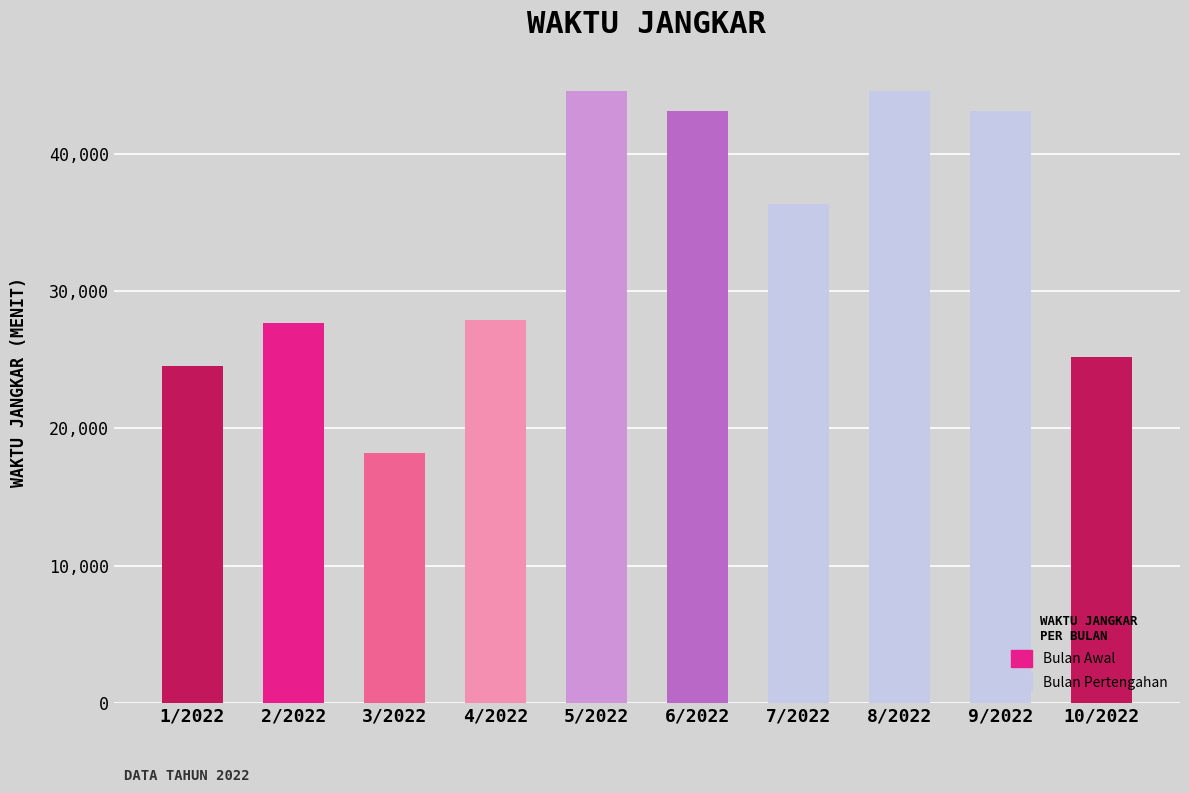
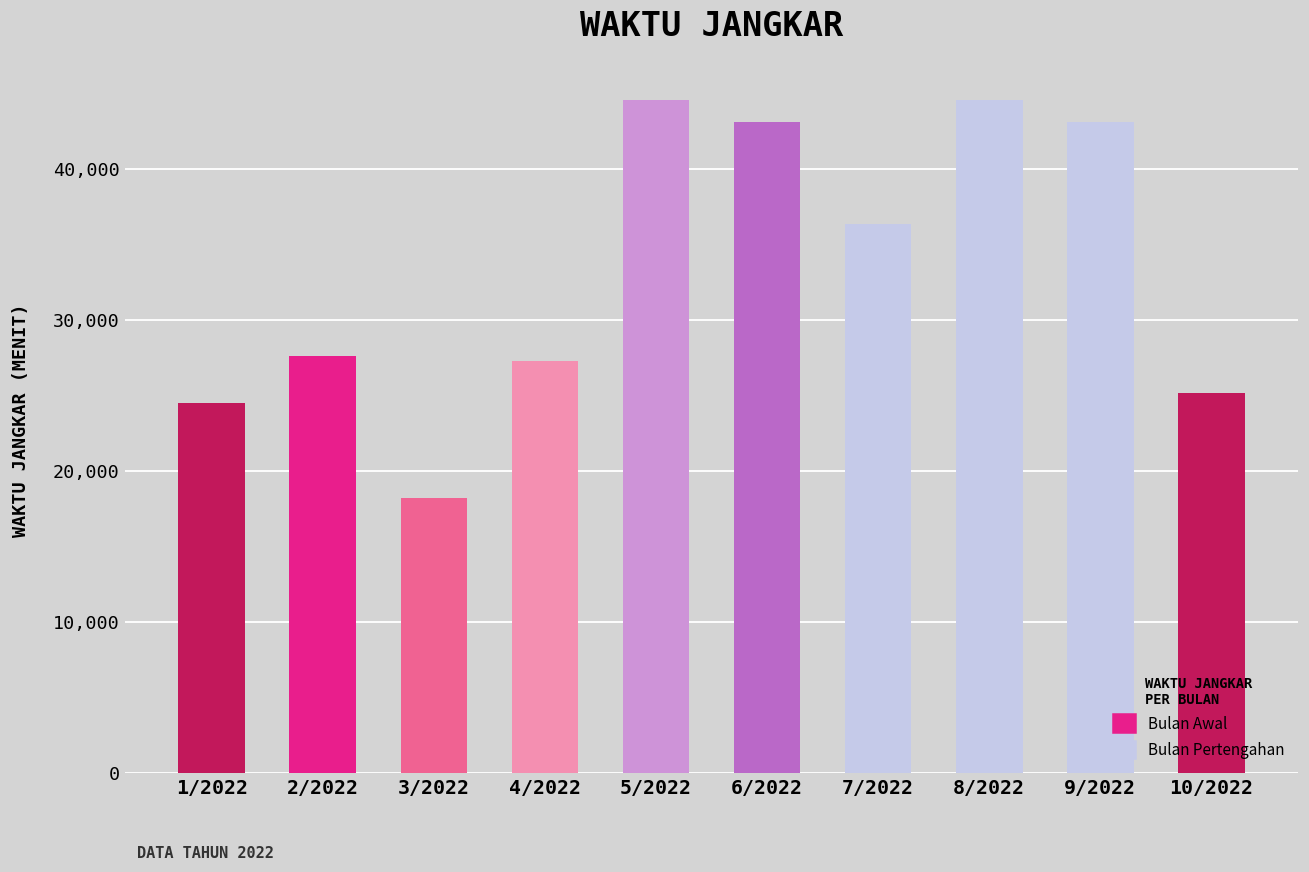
4/2022: 27,900 -> 27,300
